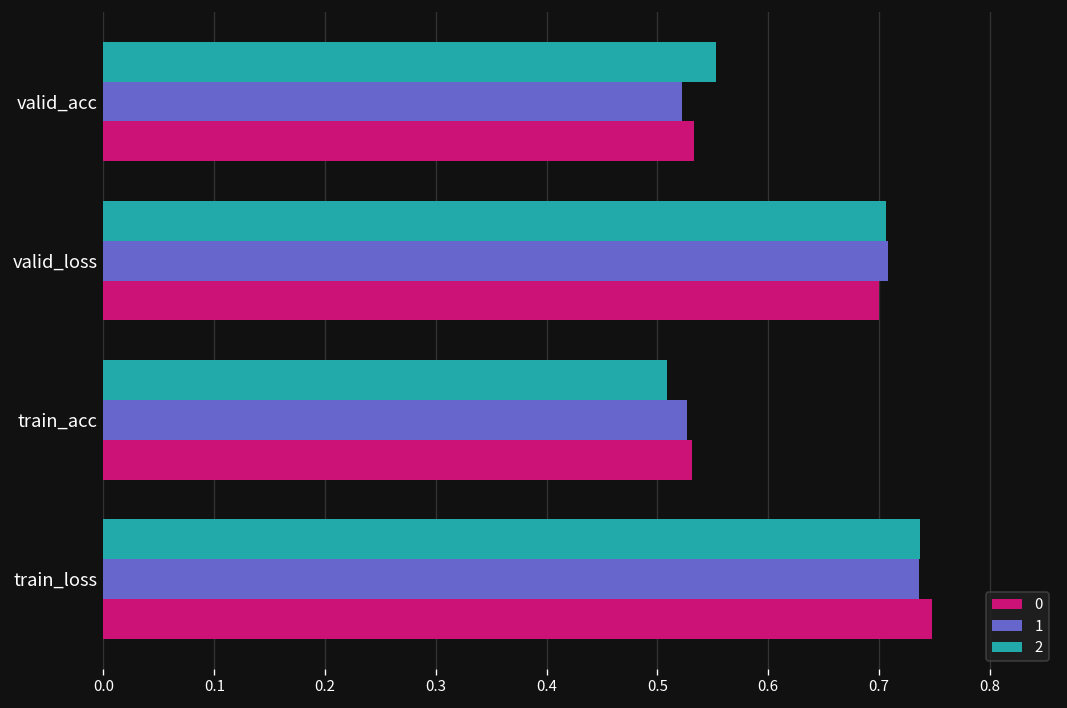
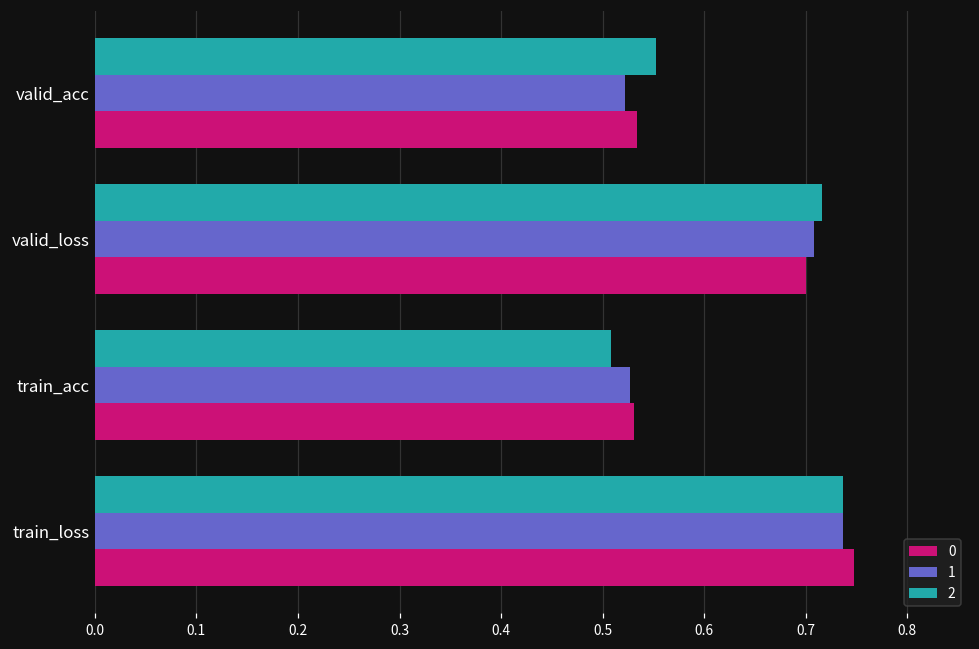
2, valid_loss: 0.71 -> 0.72
